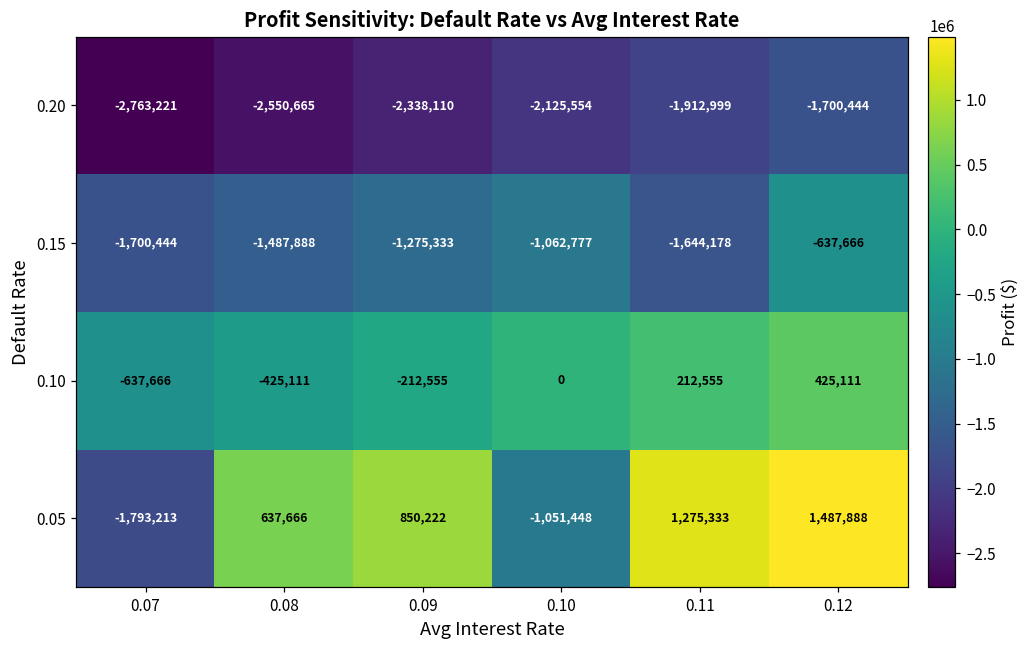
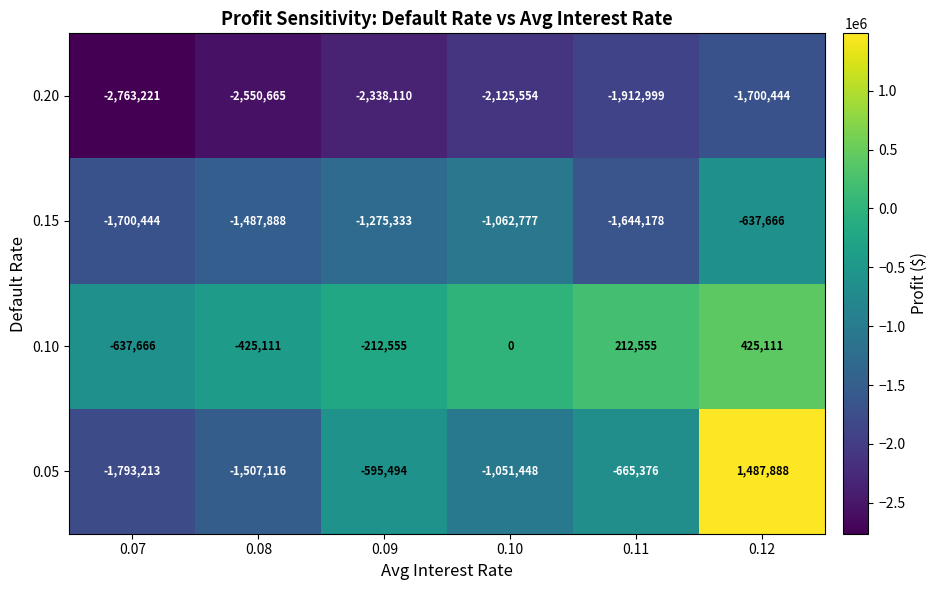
0.05, 0.08: 637,666 -> -1,507,116
0.05, 0.09: 850,222 -> -595,494
0.05, 0.11: 1,275,333 -> -665,376
